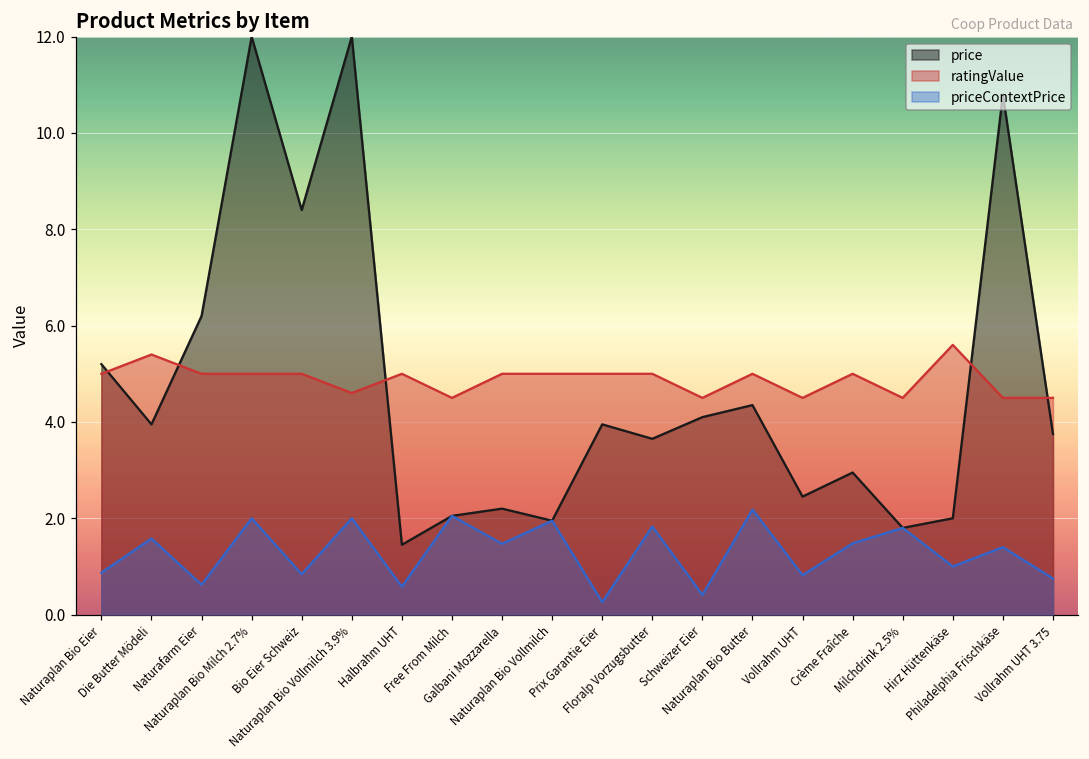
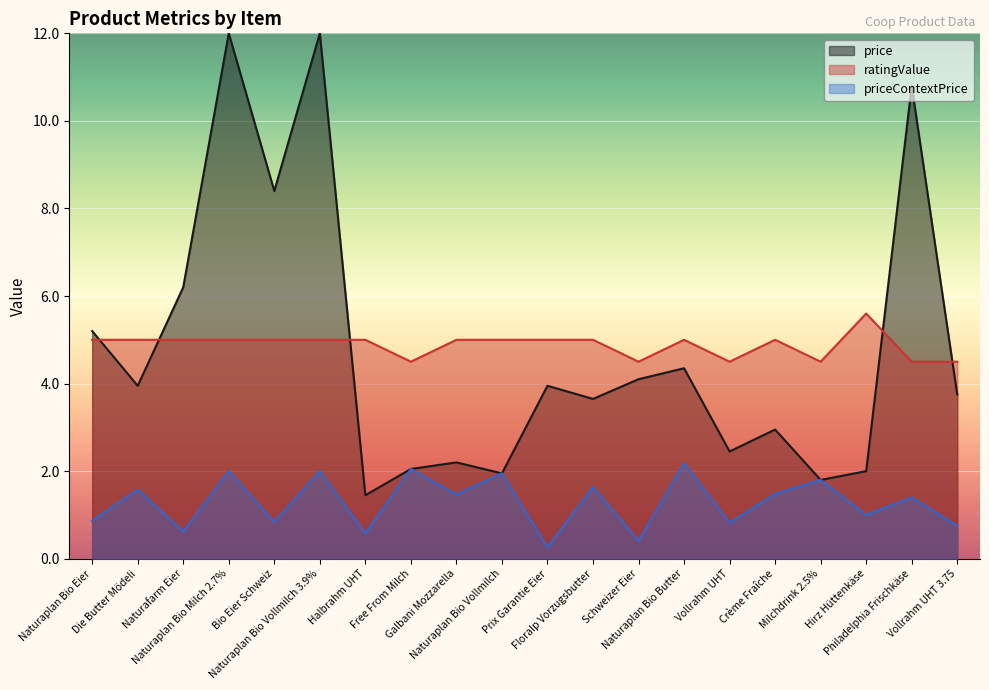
ratingValue, Die Butter Mödeli: 5.4 -> 5.0
ratingValue, Naturaplan Bio Vollmilch 3.9%: 4.6 -> 5.0
priceContextPrice, Floralp Vorzugsbutter: 1.8 -> 1.6
